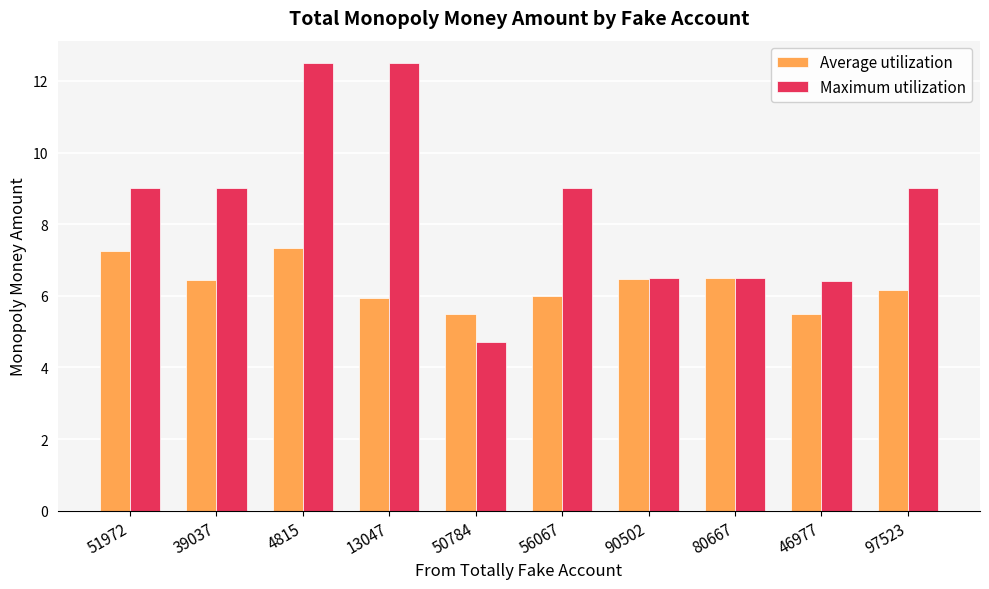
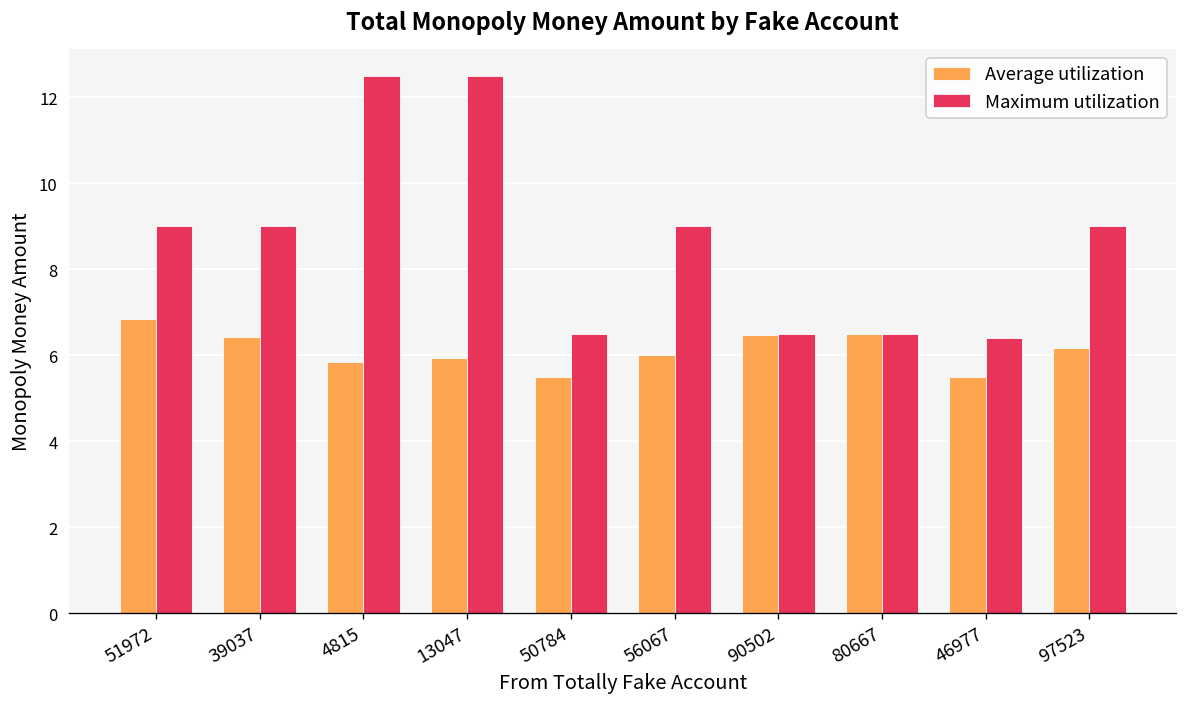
Average utilization, 51972: 7.2 -> 6.8
Average utilization, 4815: 7.3 -> 5.8
Maximum utilization, 50784: 4.7 -> 6.5
